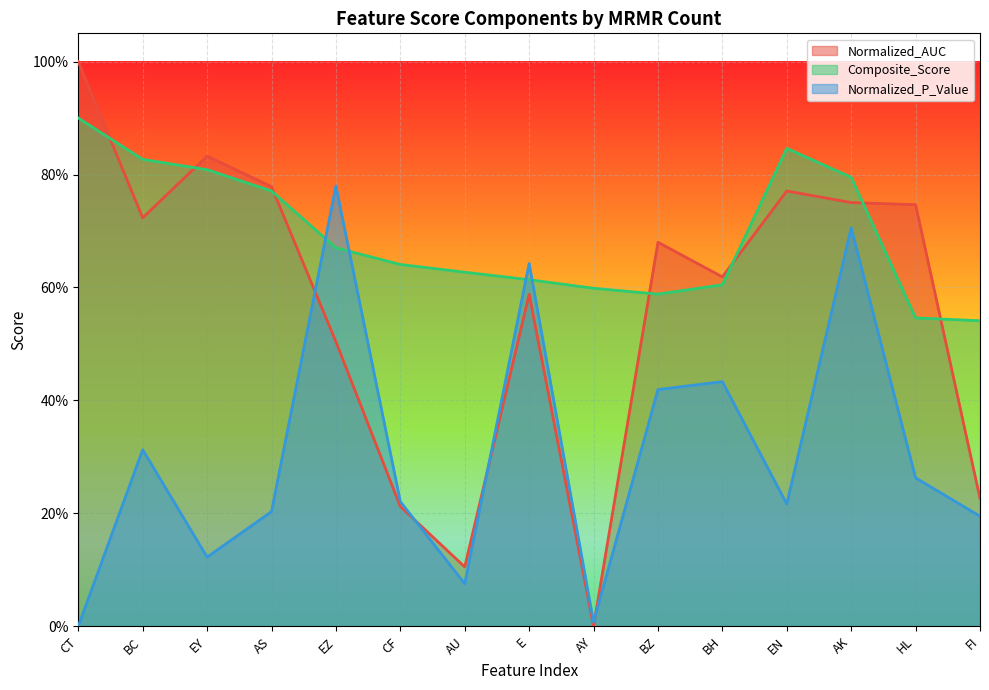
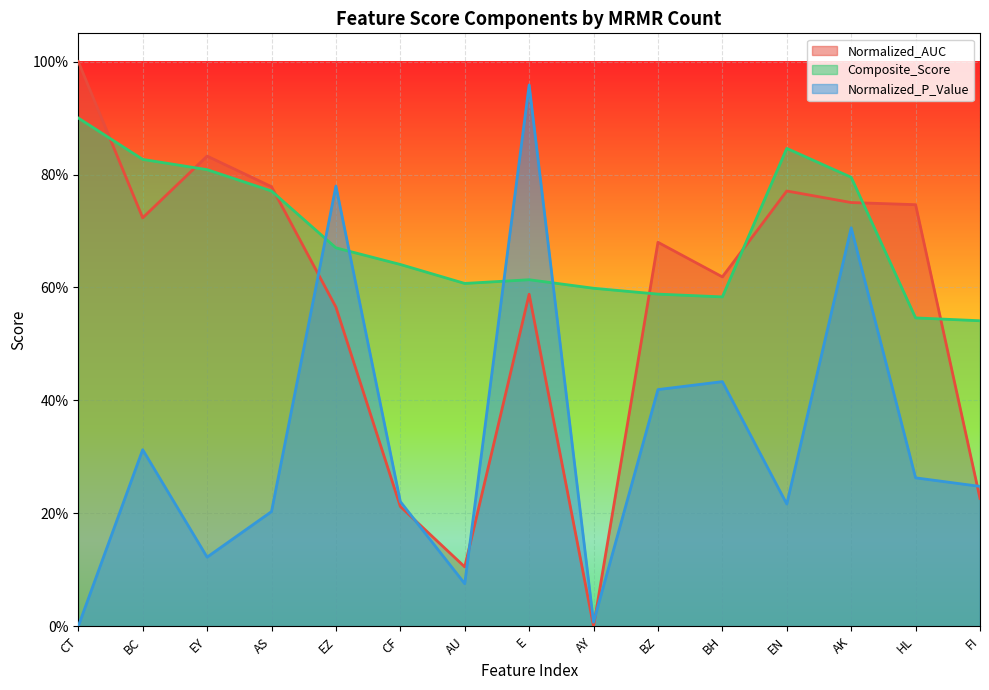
Normalized_AUC, EZ: 50% -> 57%
Composite_Score, AU: 63% -> 61%
Normalized_P_Value, E: 64% -> 96%
Composite_Score, BH: 60% -> 58%
Normalized_P_Value, FI: 19% -> 25%
